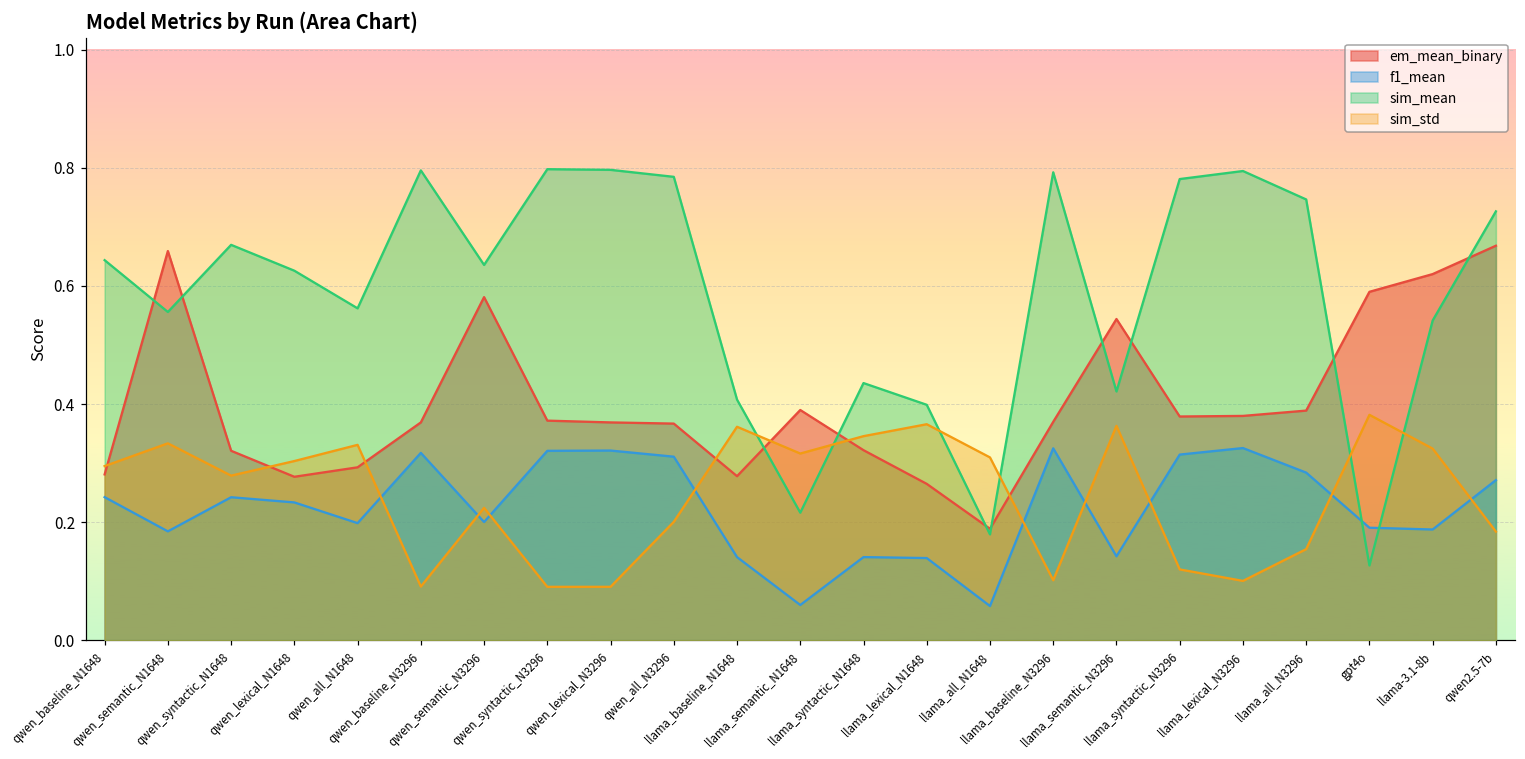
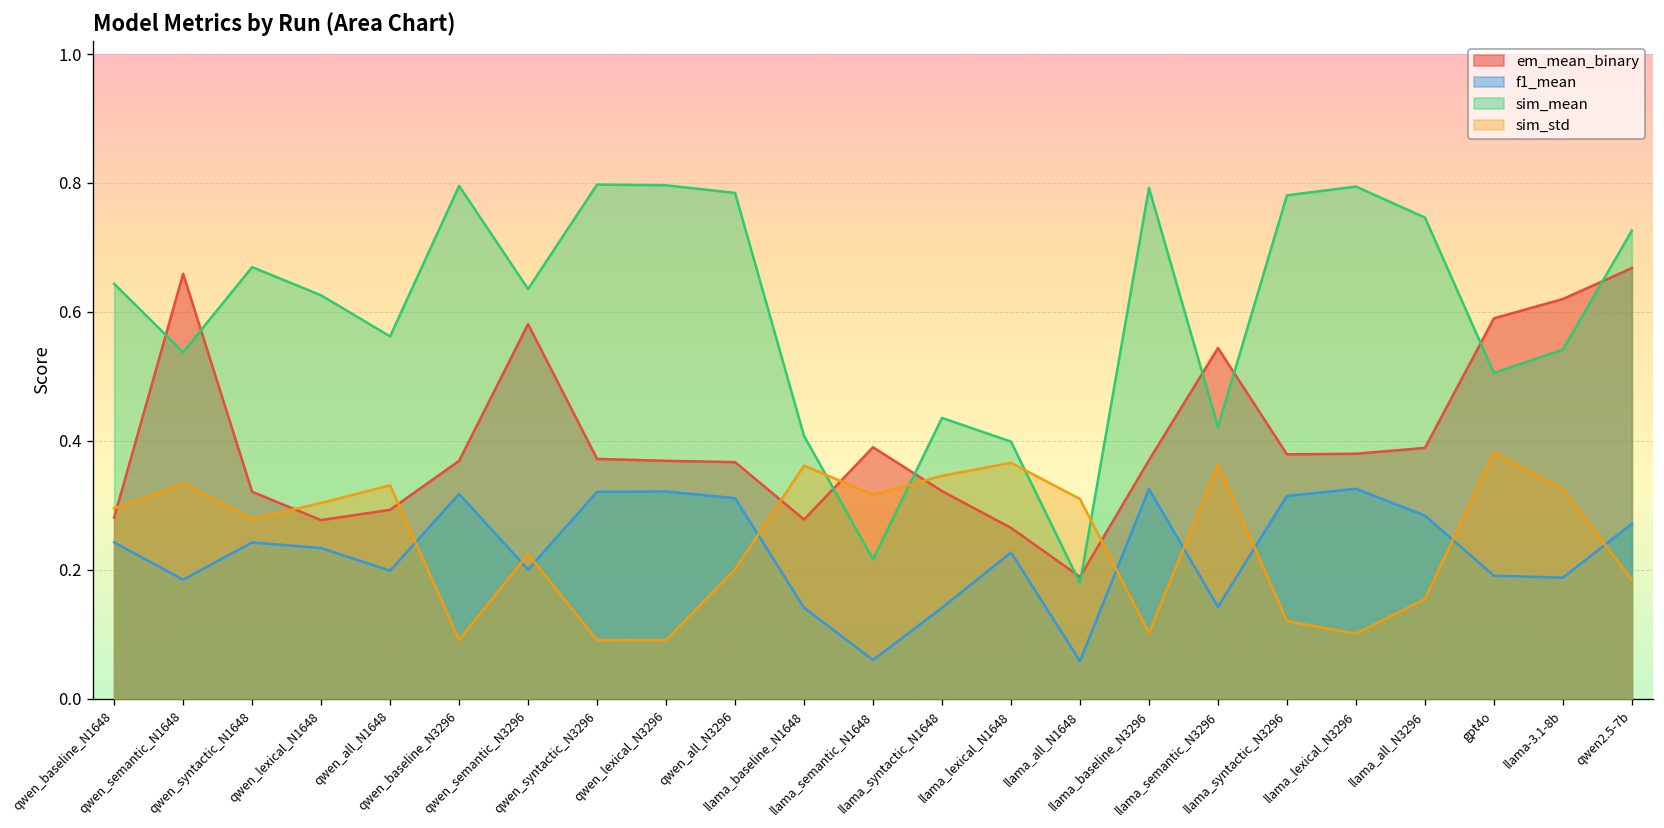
sim_mean, qwen_semantic_N1648: 0.56 -> 0.54
f1_mean, llama_lexical_N1648: 0.14 -> 0.23
sim_mean, gpt4o: 0.13 -> 0.51
